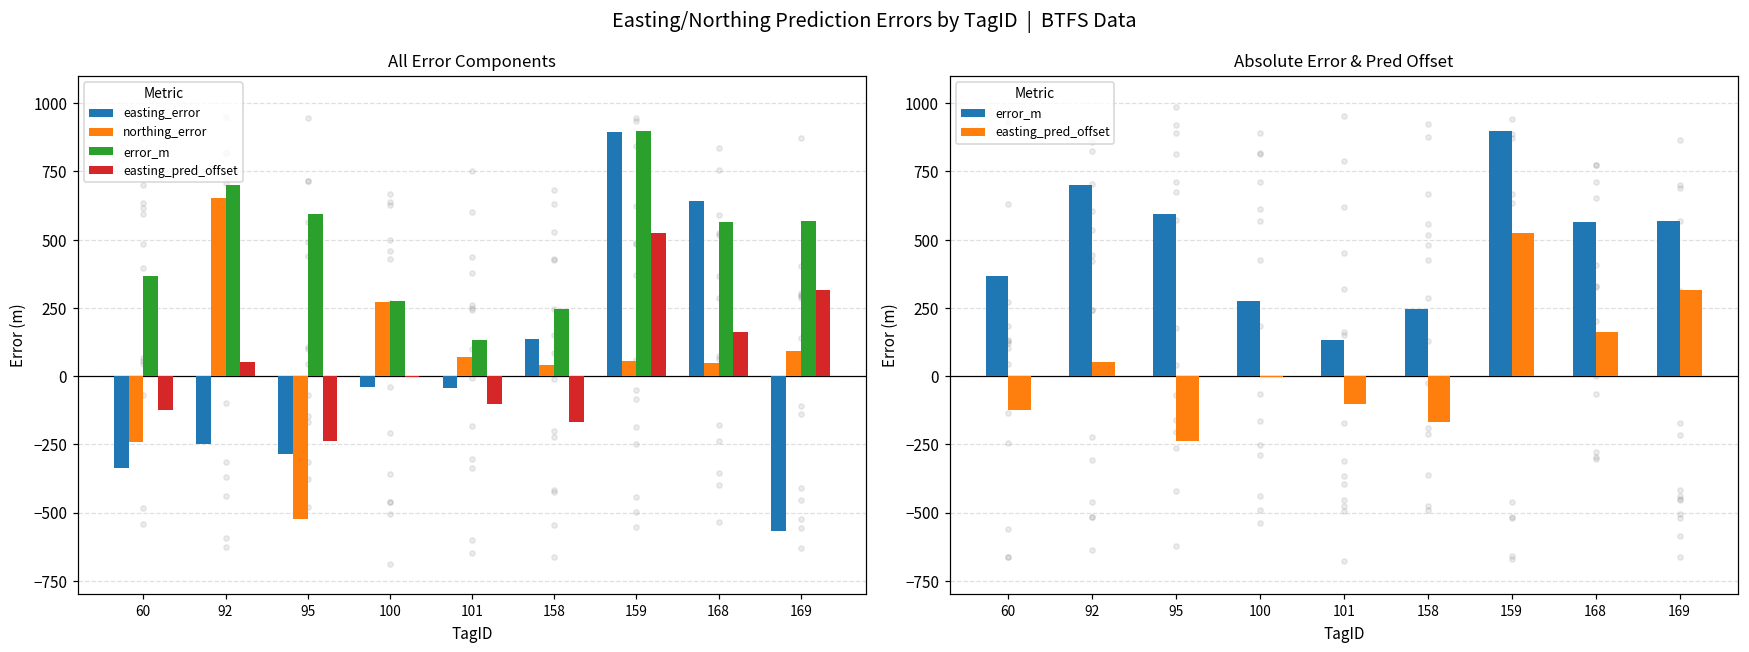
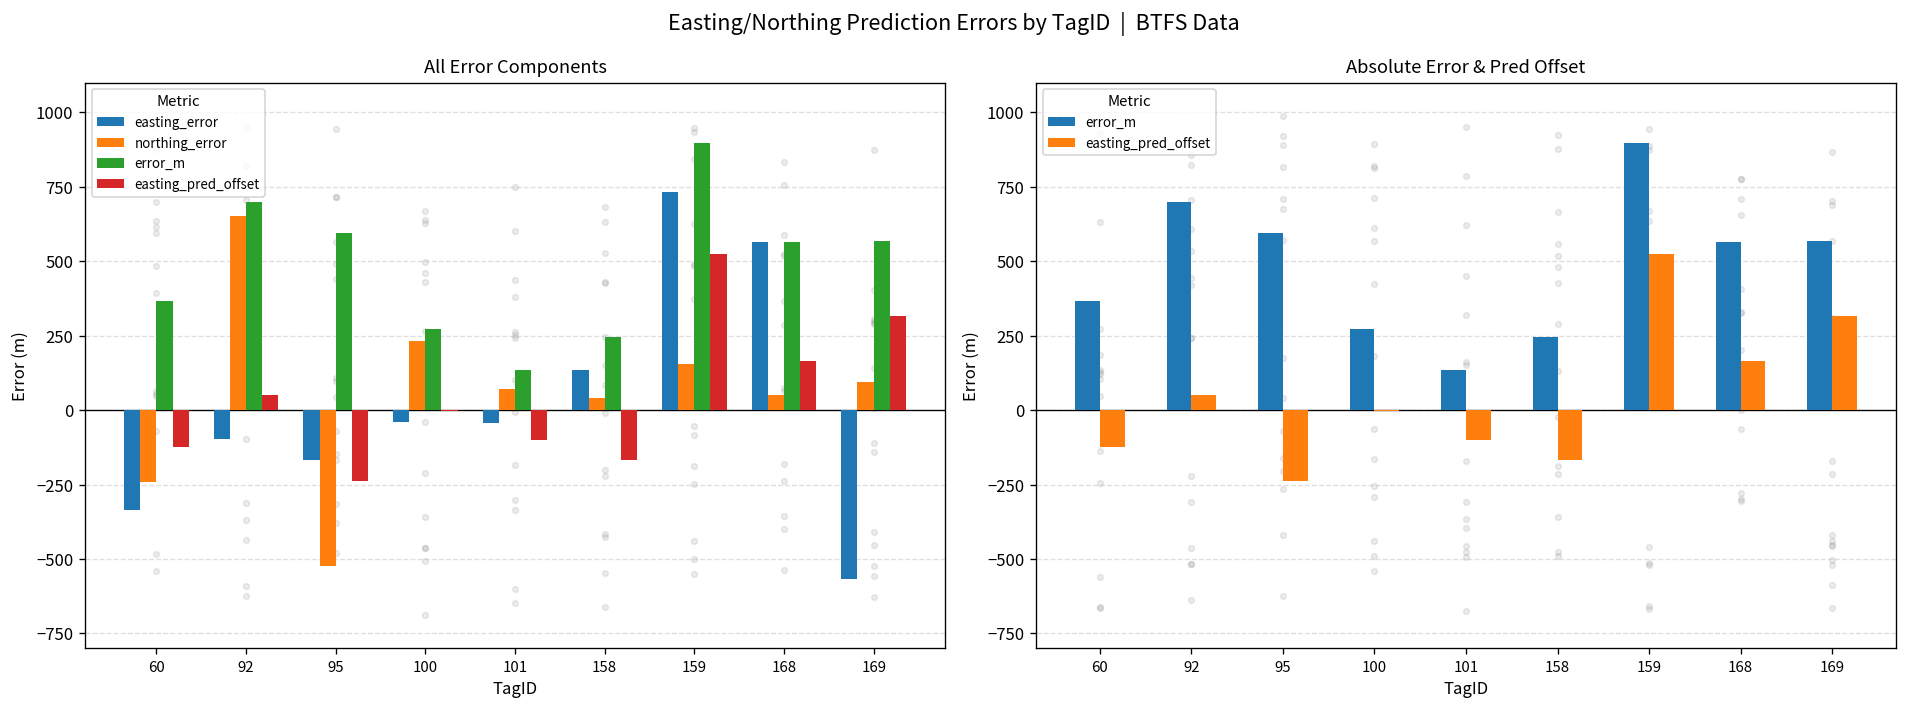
All Error Components, easting_error, 92: -250 -> -100
All Error Components, easting_error, 95: -290 -> -170
All Error Components, northing_error, 100: 270 -> 230
All Error Components, easting_error, 159: 900 -> 730
All Error Components, northing_error, 159: 60 -> 160
All Error Components, easting_error, 168: 640 -> 560
